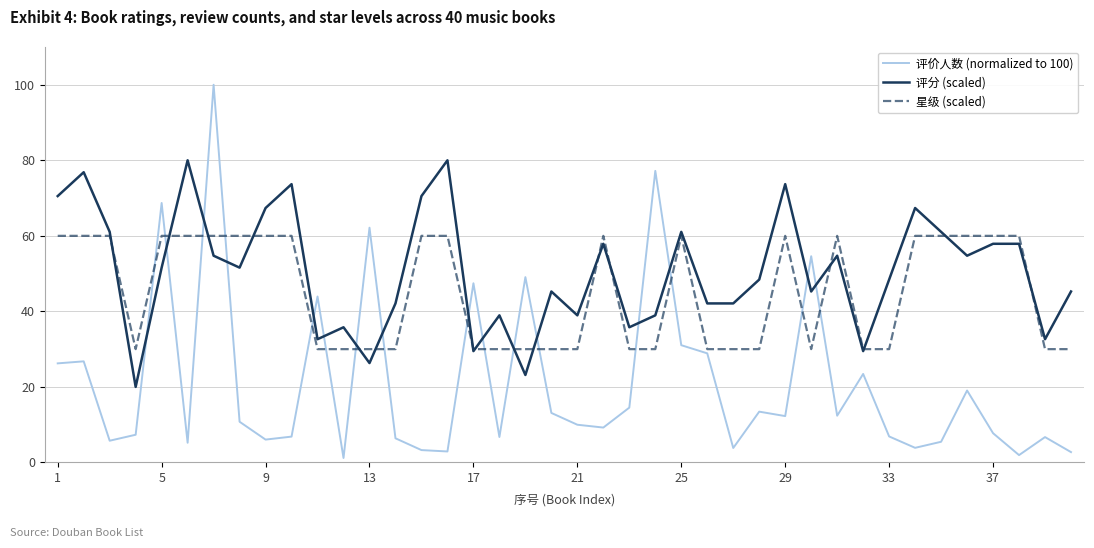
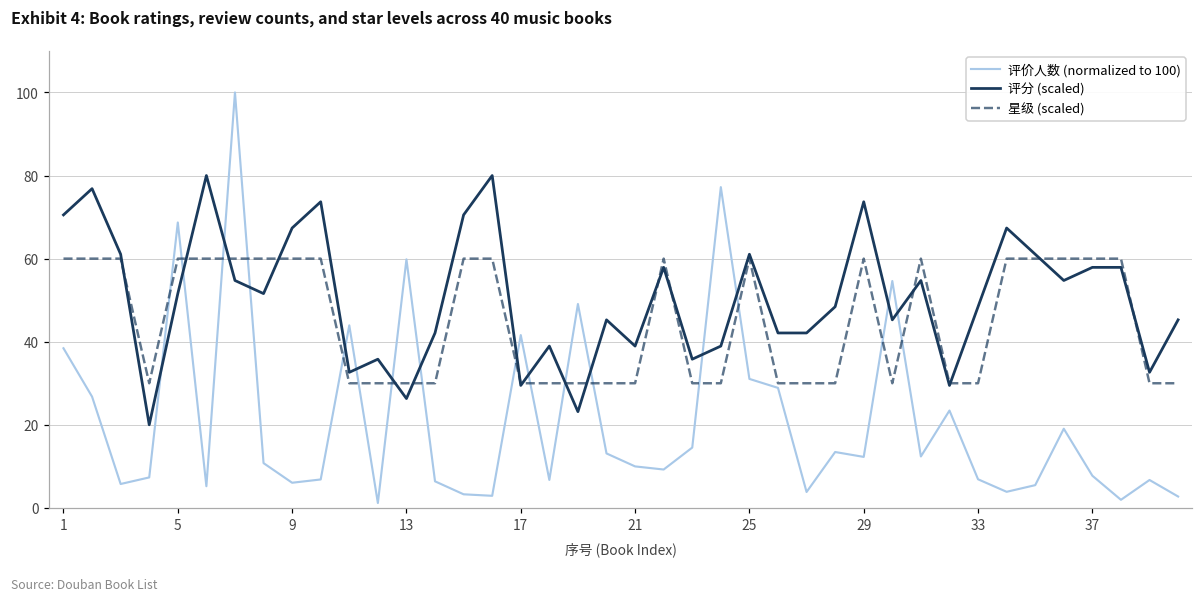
评价人数 (normalized to 100), 1: 26 -> 38
评价人数 (normalized to 100), 13: 62 -> 60
评价人数 (normalized to 100), 17: 47 -> 42
